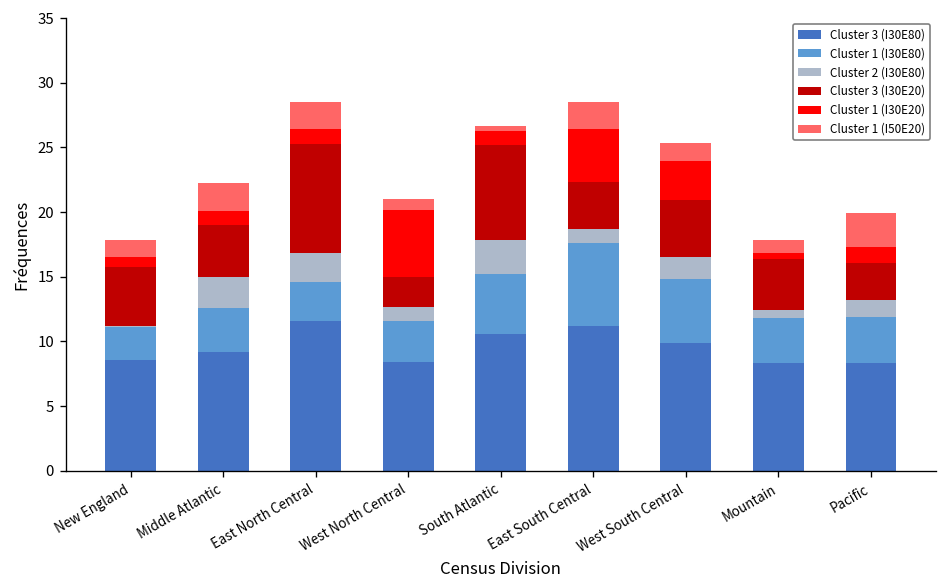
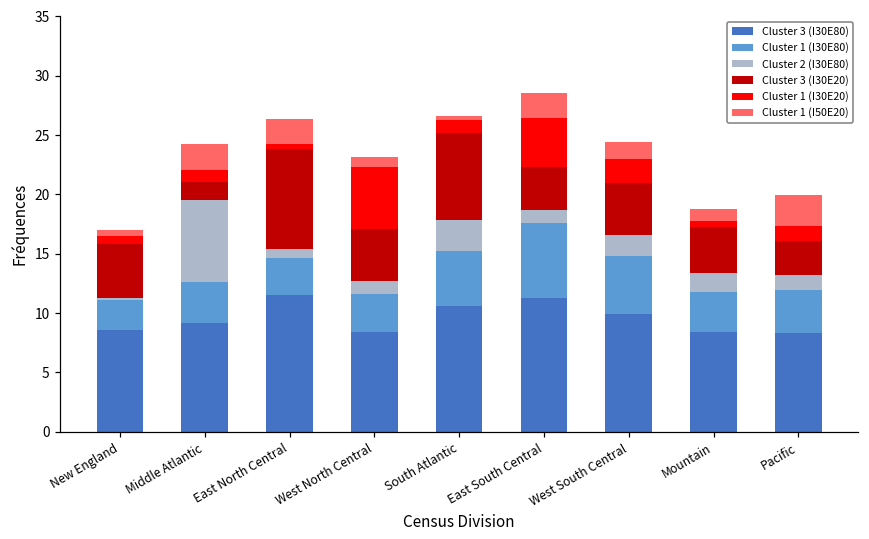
Cluster 1 (I50E20), New England: 1.3 -> 0.5
Cluster 2 (I30E80), Middle Atlantic: 2.4 -> 6.9
Cluster 3 (I30E20), Middle Atlantic: 4.1 -> 1.5
Cluster 2 (I30E80), East North Central: 2.2 -> 0.8
Cluster 1 (I30E20), East North Central: 1.1 -> 0.4
Cluster 3 (I30E20), West North Central: 2.3 -> 4.4
Cluster 1 (I30E20), West South Central: 3.0 -> 2.0
Cluster 2 (I30E80), Mountain: 0.7 -> 1.6
